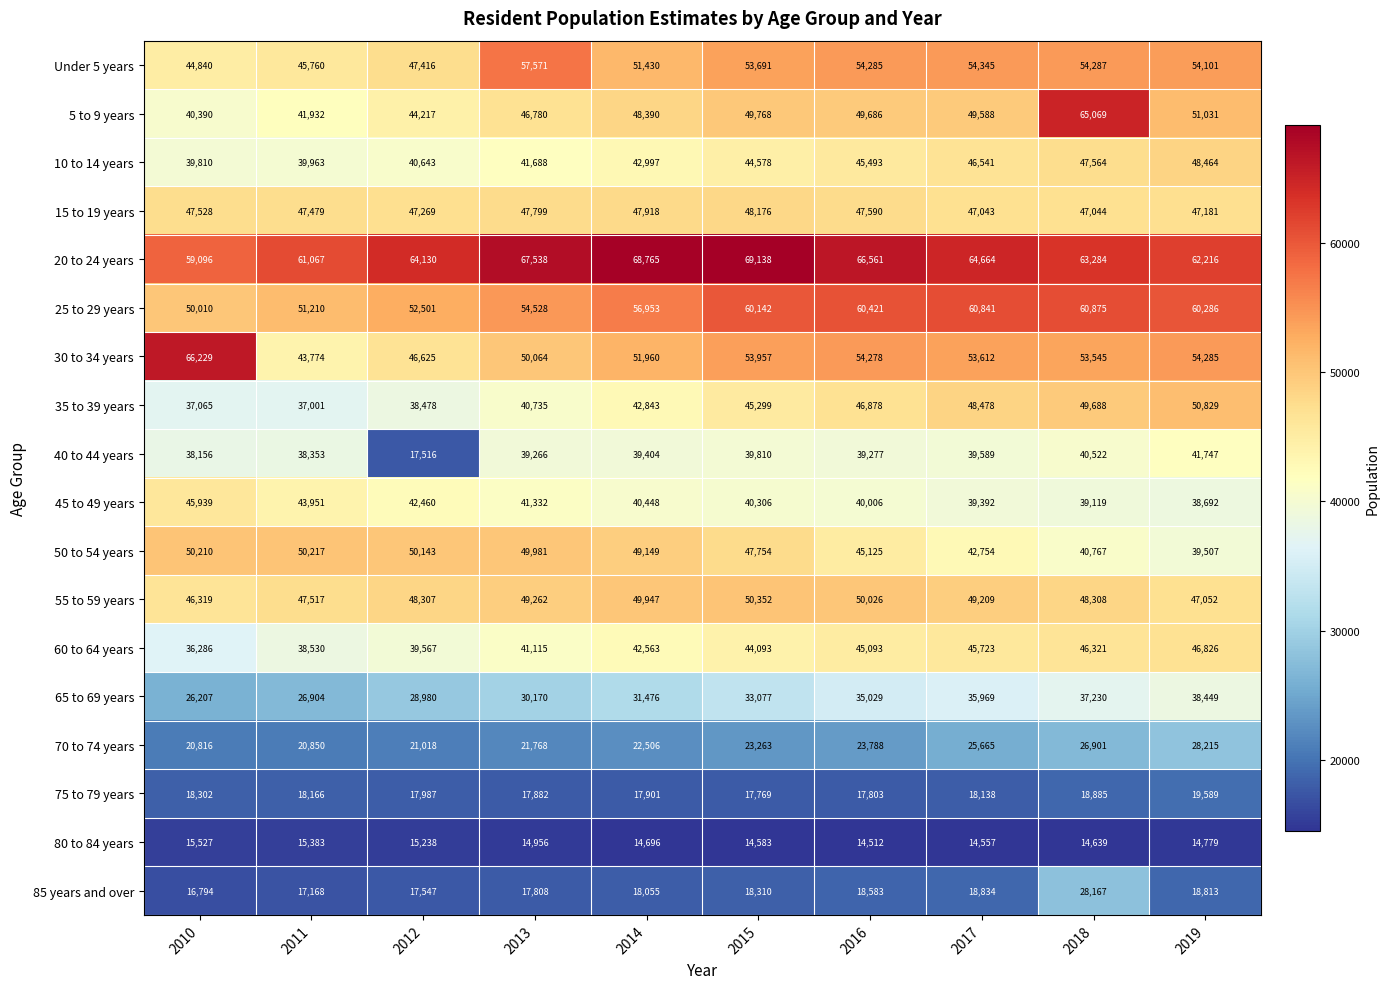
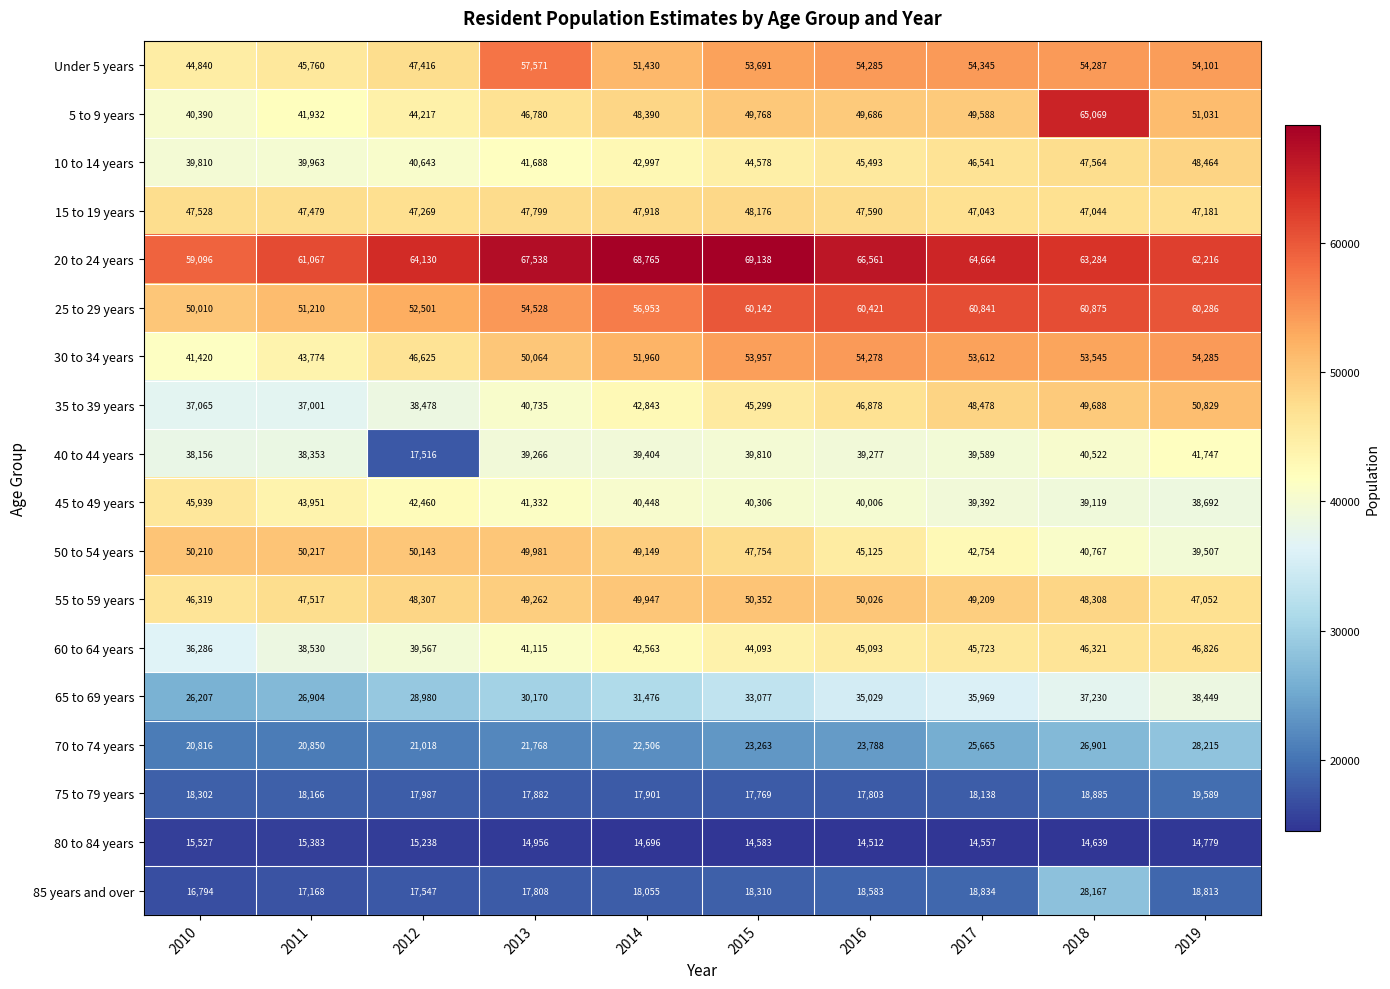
30 to 34 years, 2010: 66,229 -> 41,420
